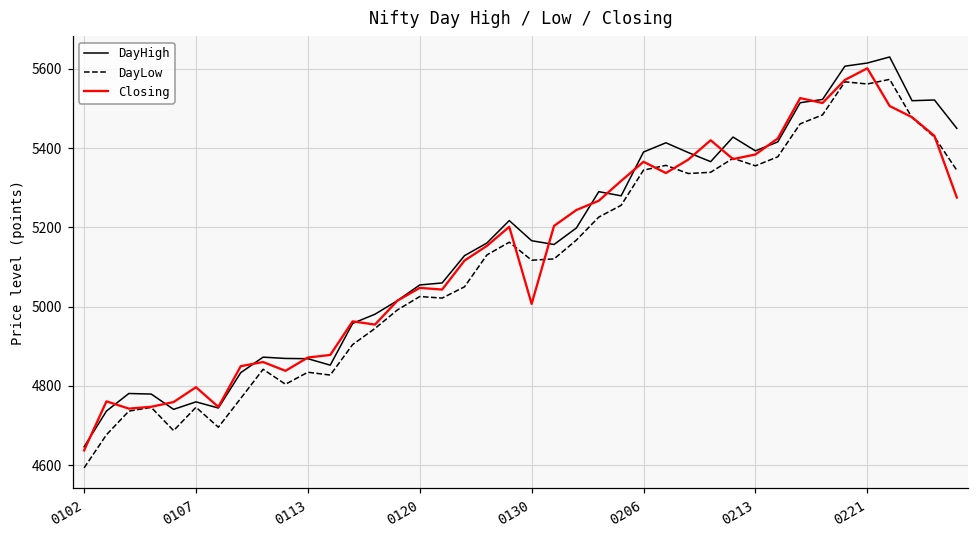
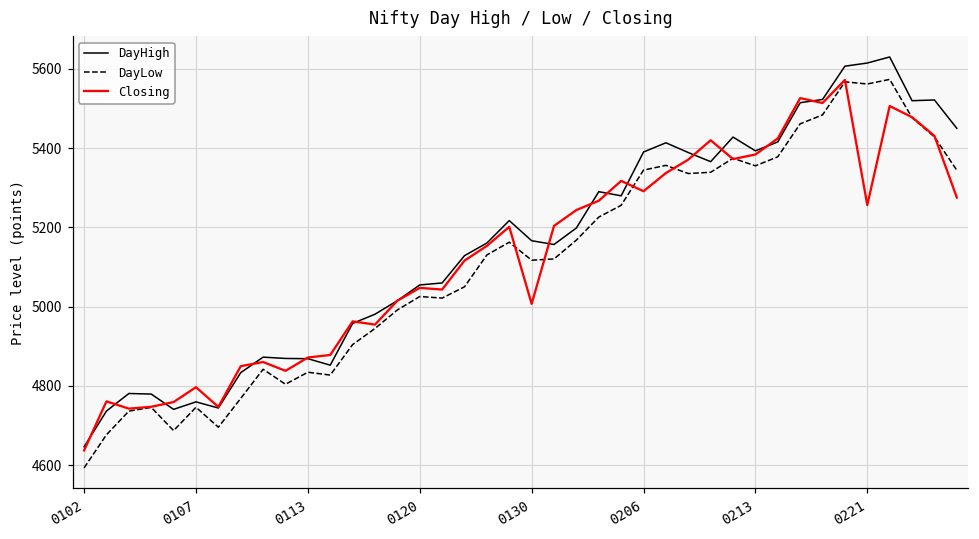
Closing, 0206: 5370 -> 5290
Closing, 0221: 5600 -> 5260
